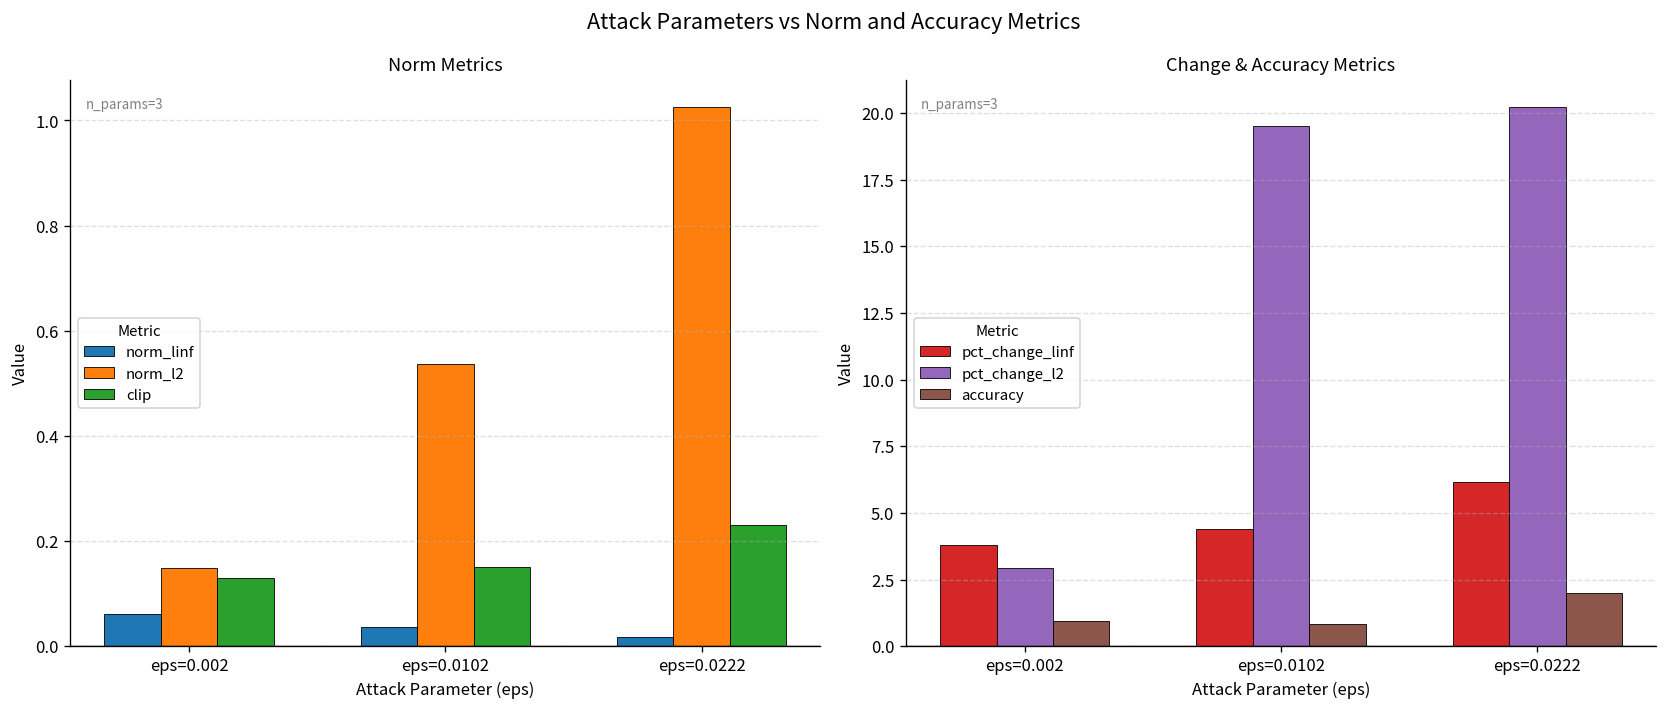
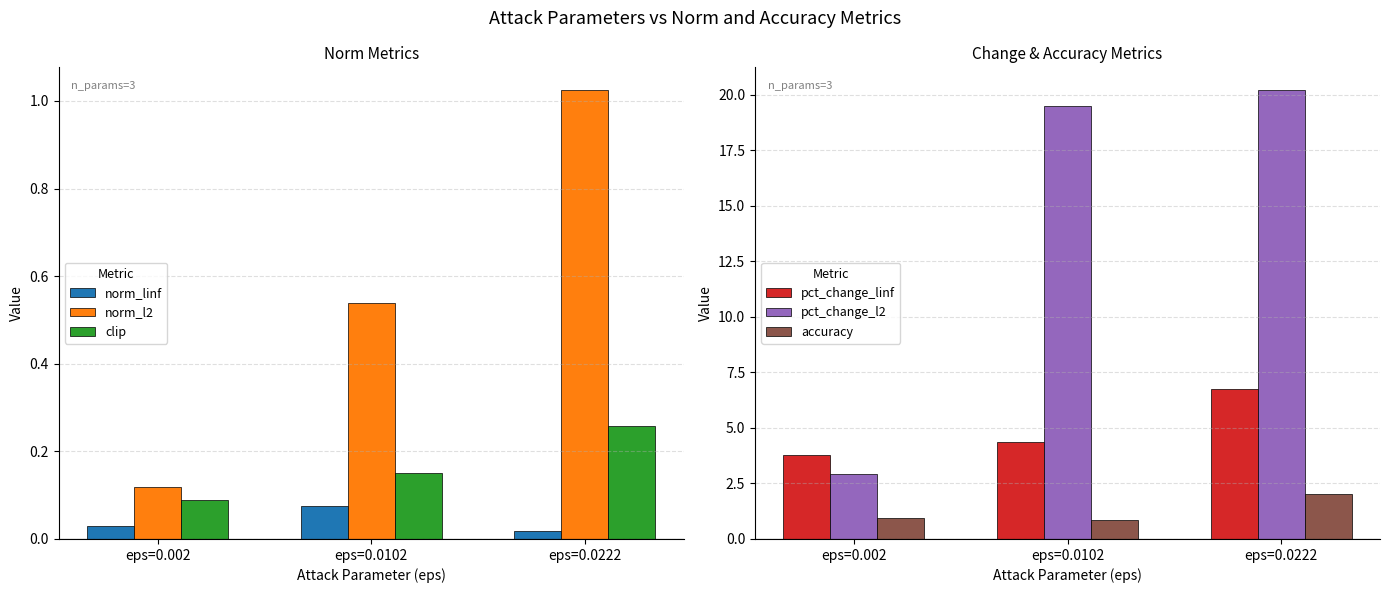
Norm Metrics, norm_linf, eps=0.002: 0.06 -> 0.03
Norm Metrics, norm_l2, eps=0.002: 0.15 -> 0.12
Norm Metrics, clip, eps=0.002: 0.13 -> 0.09
Norm Metrics, norm_linf, eps=0.0102: 0.04 -> 0.08
Norm Metrics, clip, eps=0.0222: 0.23 -> 0.26
Change & Accuracy Metrics, pct_change_linf, eps=0.0222: 6.2 -> 6.8
